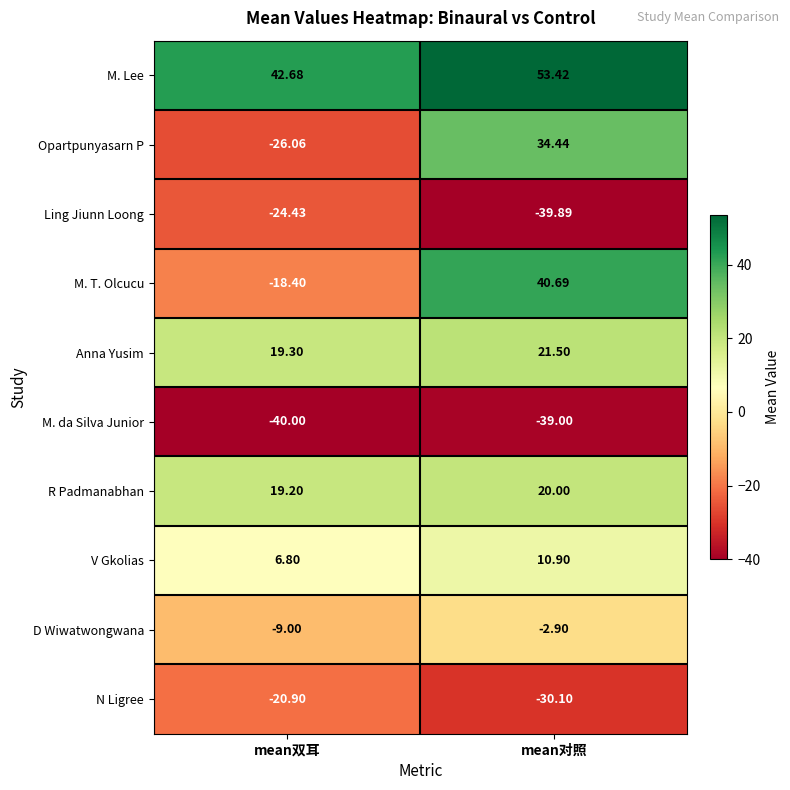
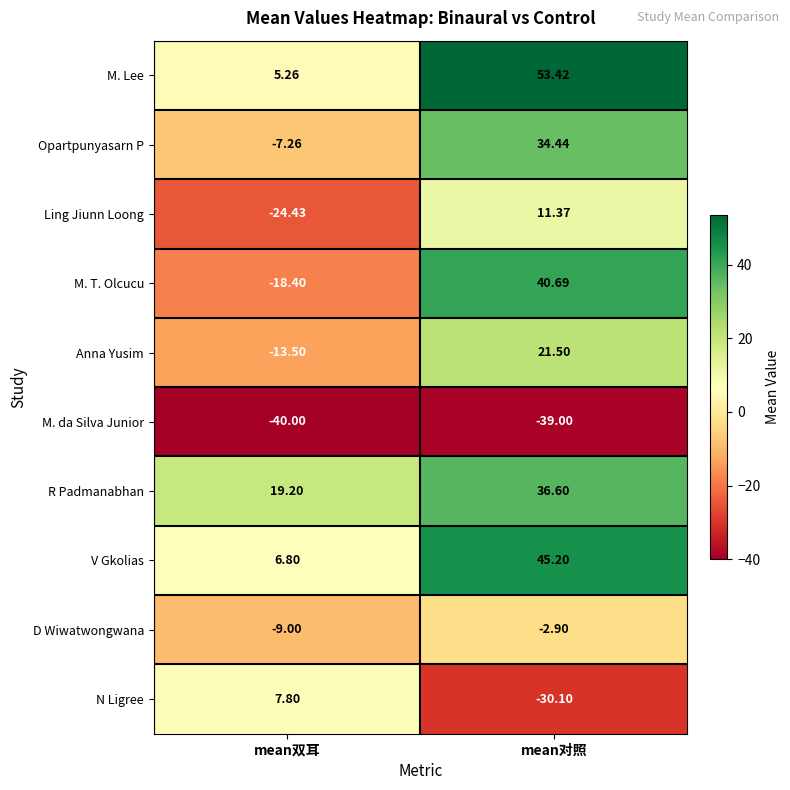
M. Lee, mean双耳: 42.68 -> 5.26
Opartpunyasarn P, mean双耳: -26.06 -> -7.26
Ling Jiunn Loong, mean对照: -39.89 -> 11.37
Anna Yusim, mean双耳: 19.30 -> -13.50
R Padmanabhan, mean对照: 20.00 -> 36.60
V Gkolias, mean对照: 10.90 -> 45.20
N Ligree, mean双耳: -20.90 -> 7.80
